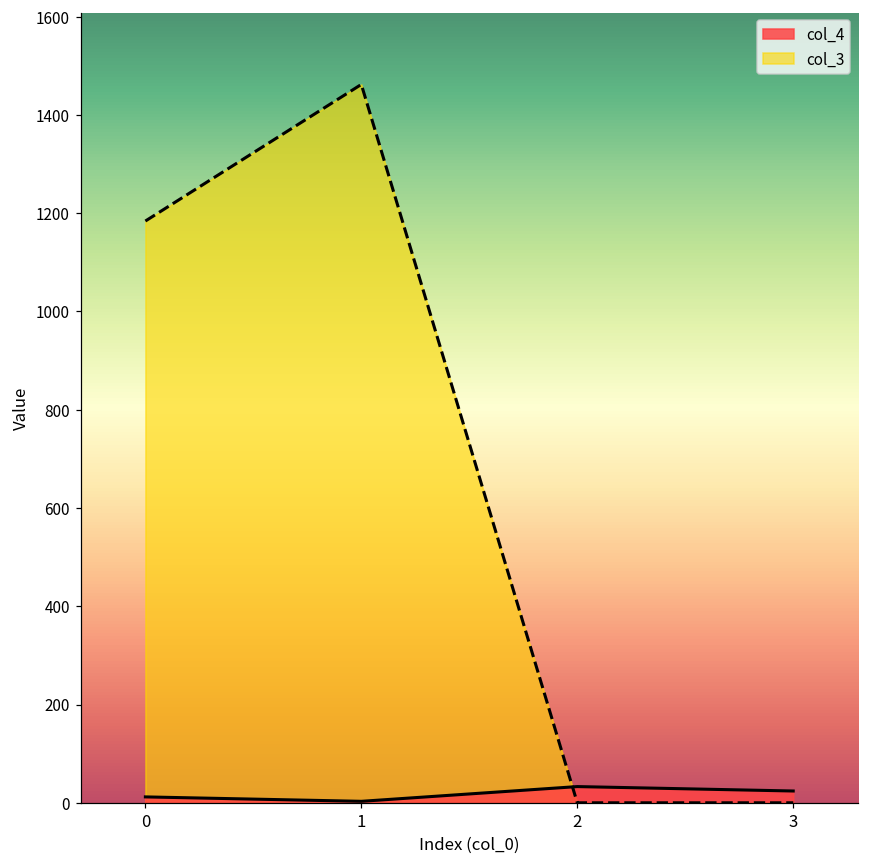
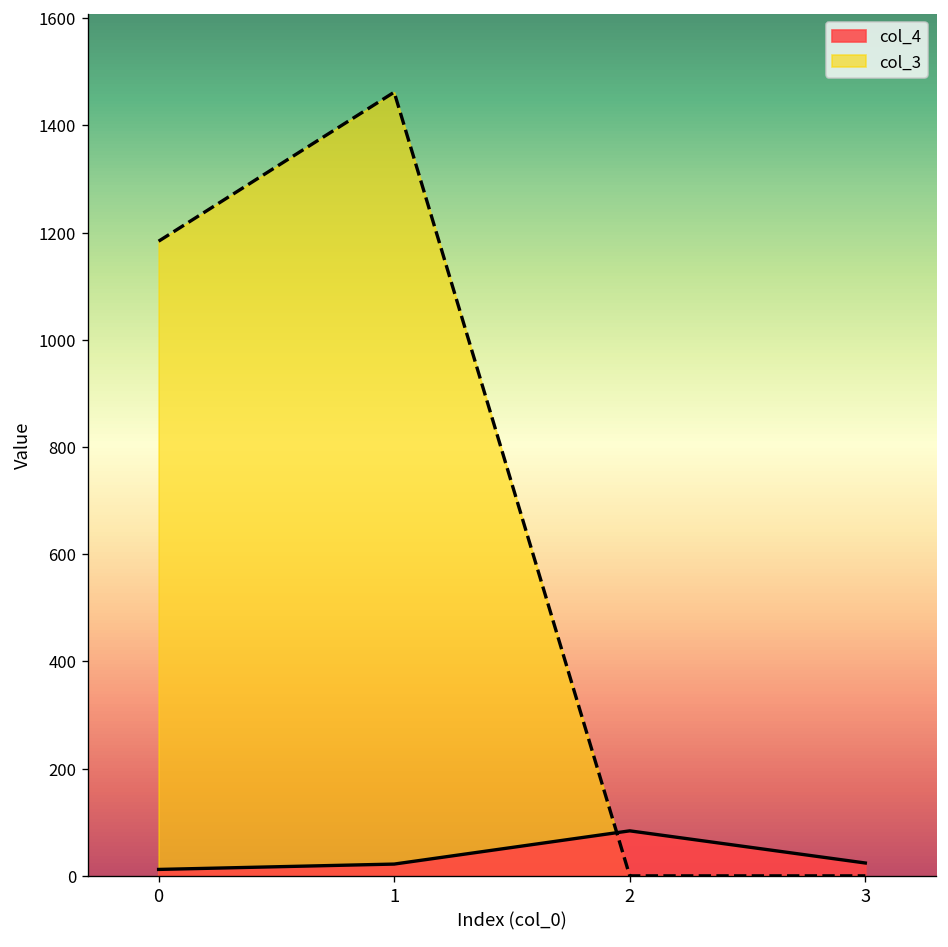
col_4, 1: 0 -> 20
col_4, 2: 30 -> 80
